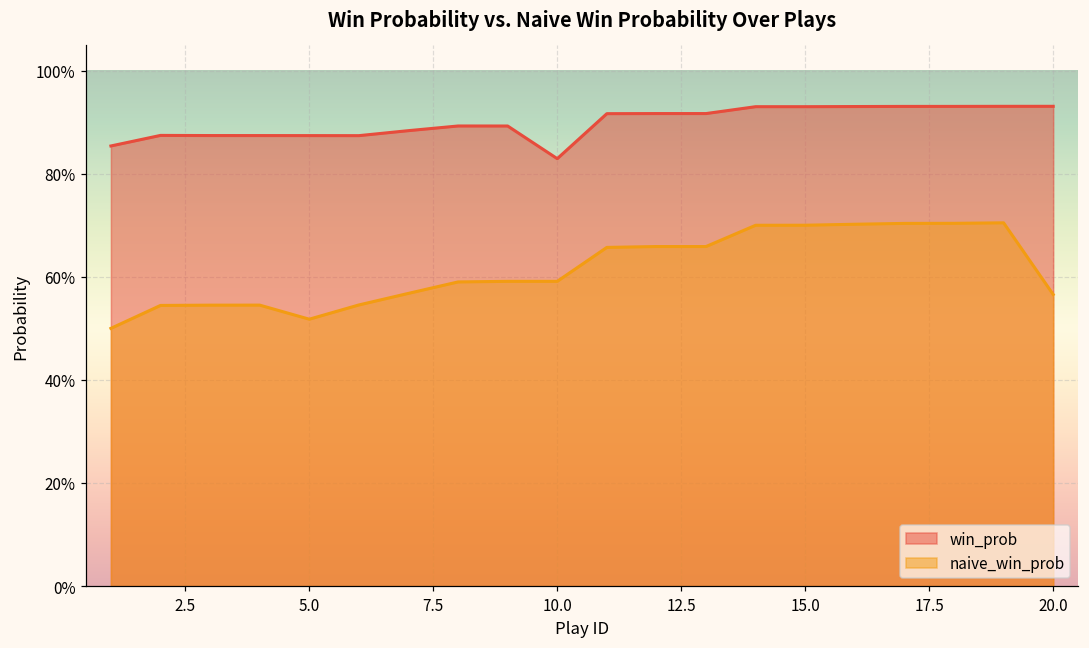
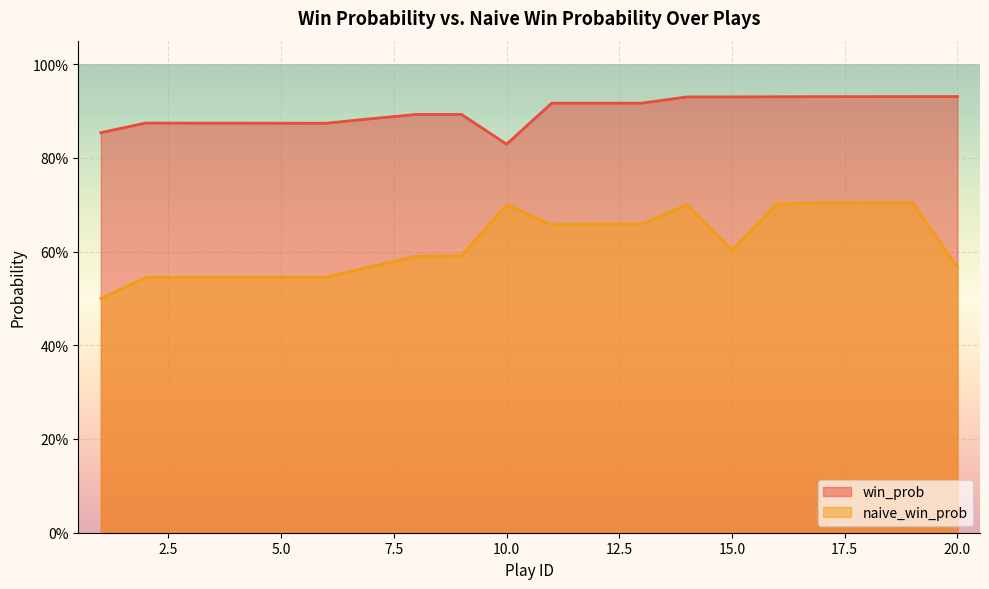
naive_win_prob, 5.0: 52% -> 55%
naive_win_prob, 10.0: 59% -> 70%
naive_win_prob, 15.0: 70% -> 60%
